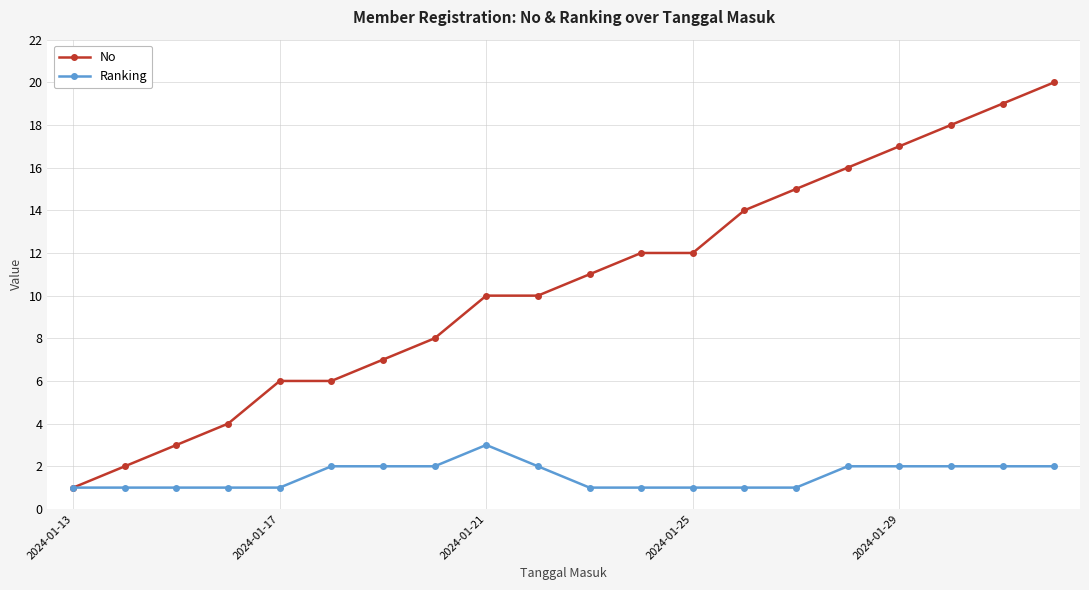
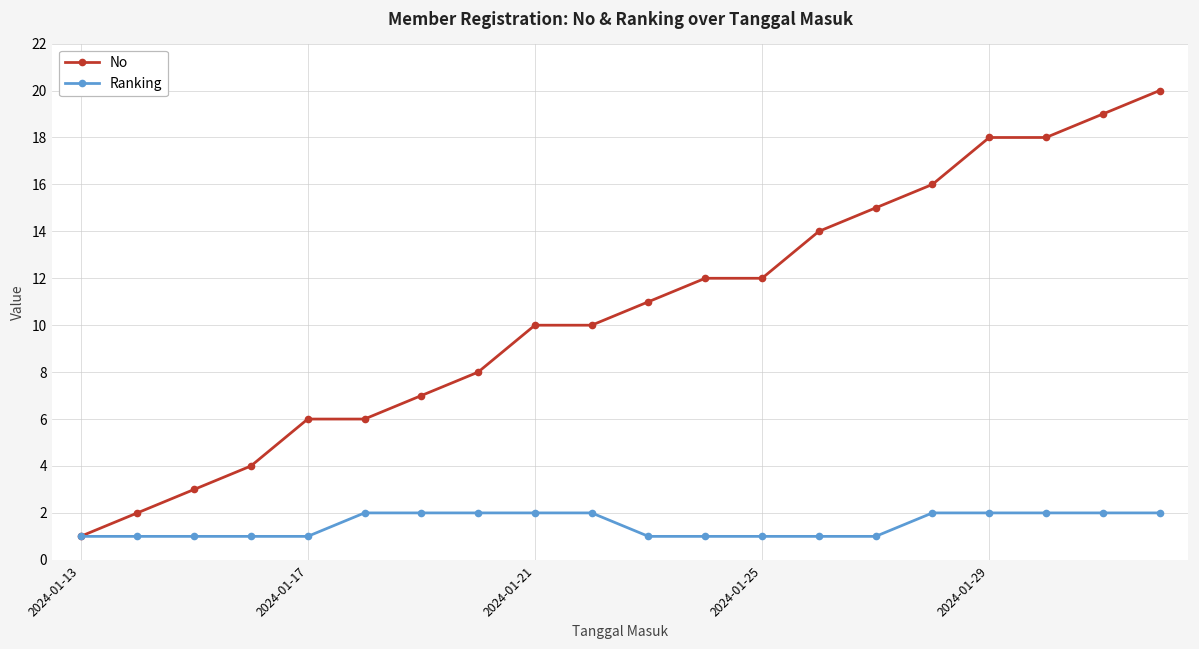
Ranking, 2024-01-21: 3 -> 2
No, 2024-01-29: 17 -> 18
